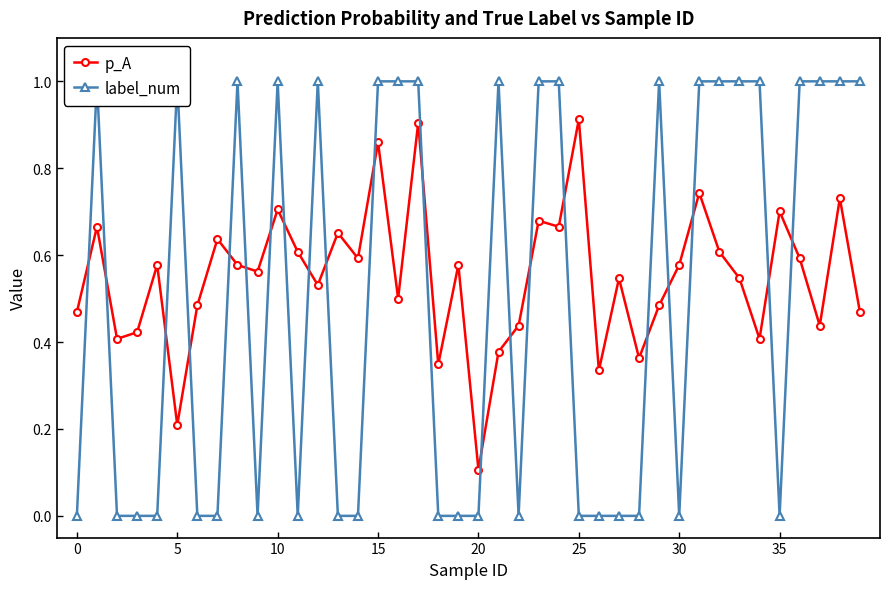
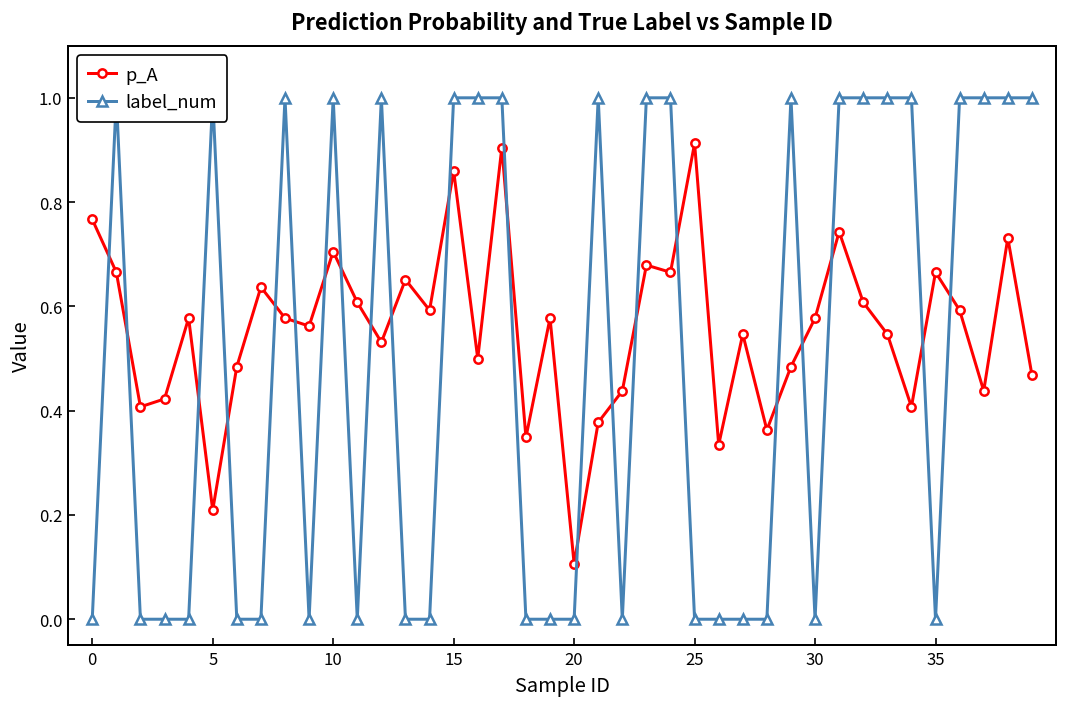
p_A, 0: 0.47 -> 0.77
p_A, 35: 0.70 -> 0.67
